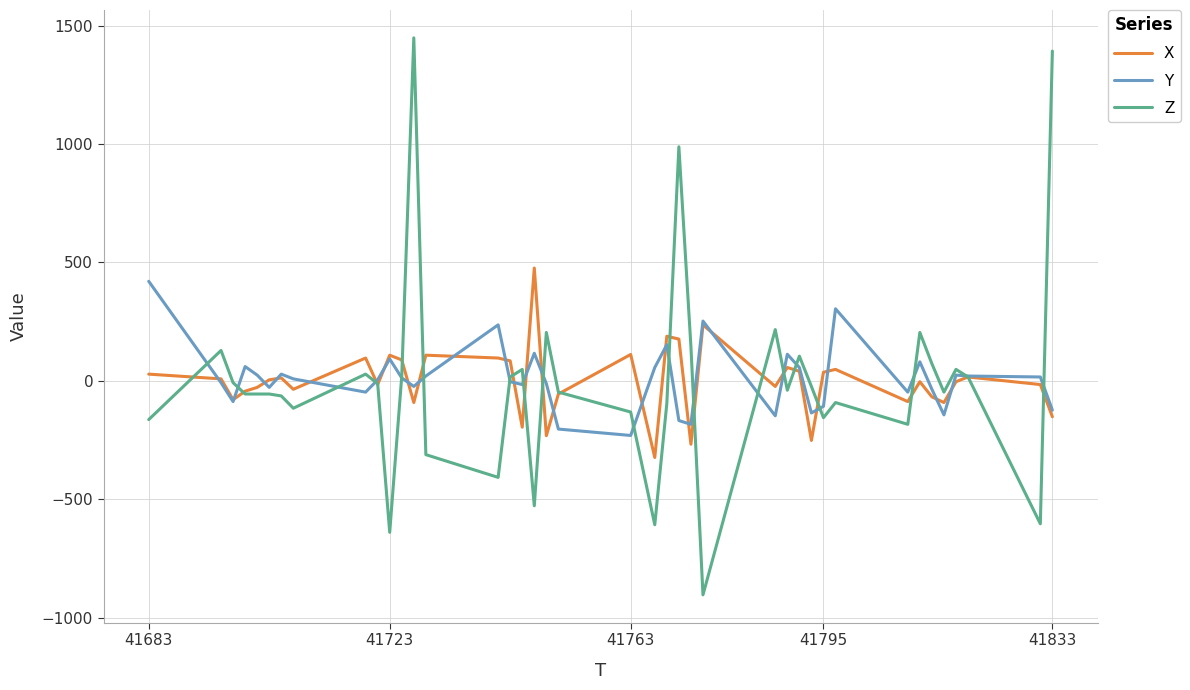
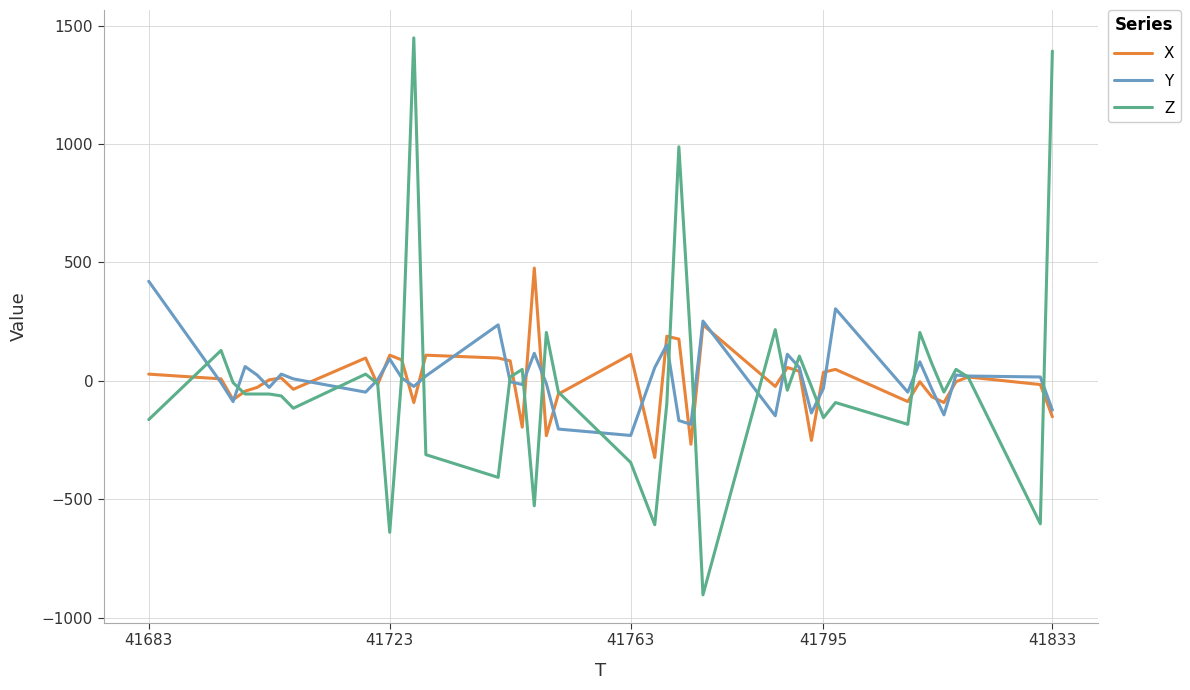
Z, 41763: -130 -> -350
Y, 41795: -110 -> -30
